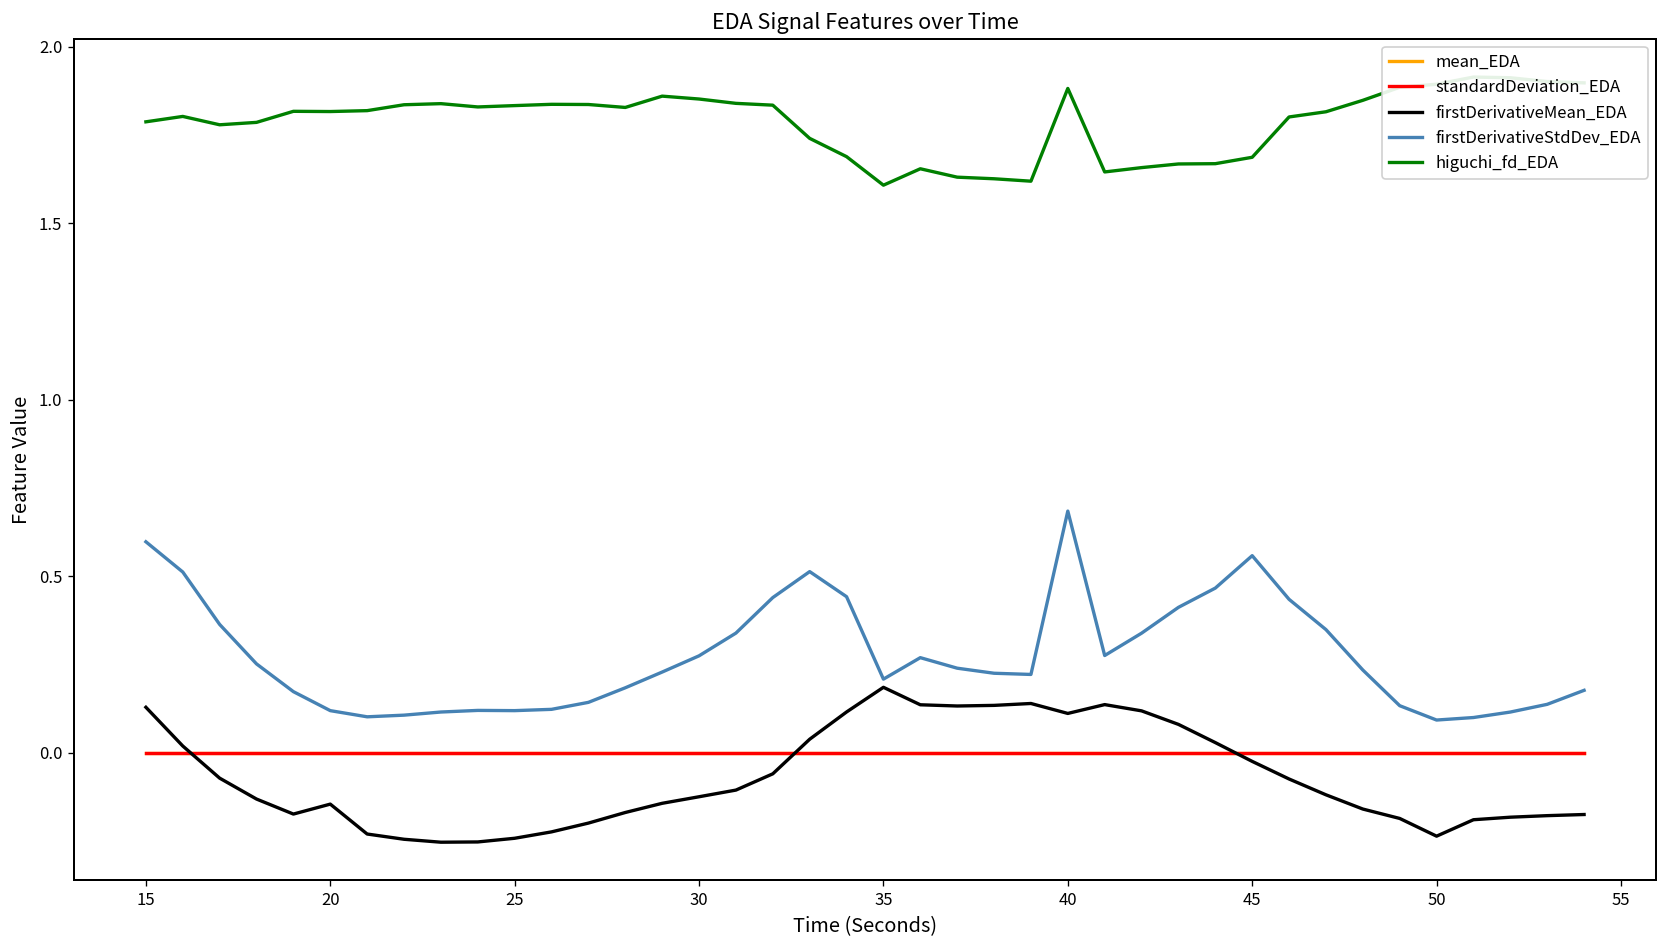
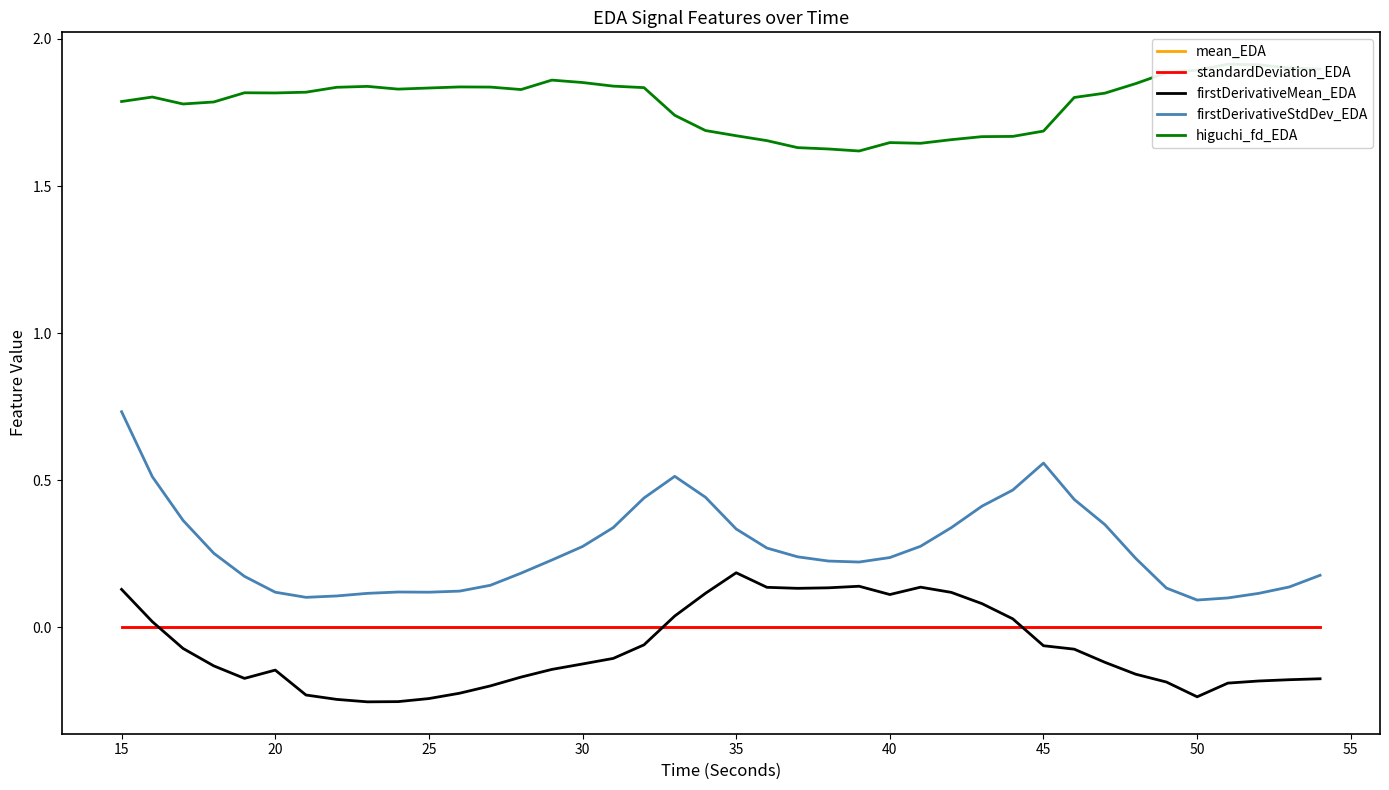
firstDerivativeStdDev_EDA, 15: 0.60 -> 0.73
firstDerivativeStdDev_EDA, 35: 0.21 -> 0.33
higuchi_fd_EDA, 35: 1.61 -> 1.67
firstDerivativeStdDev_EDA, 40: 0.68 -> 0.24
higuchi_fd_EDA, 40: 1.88 -> 1.65
firstDerivativeMean_EDA, 45: -0.02 -> -0.06
